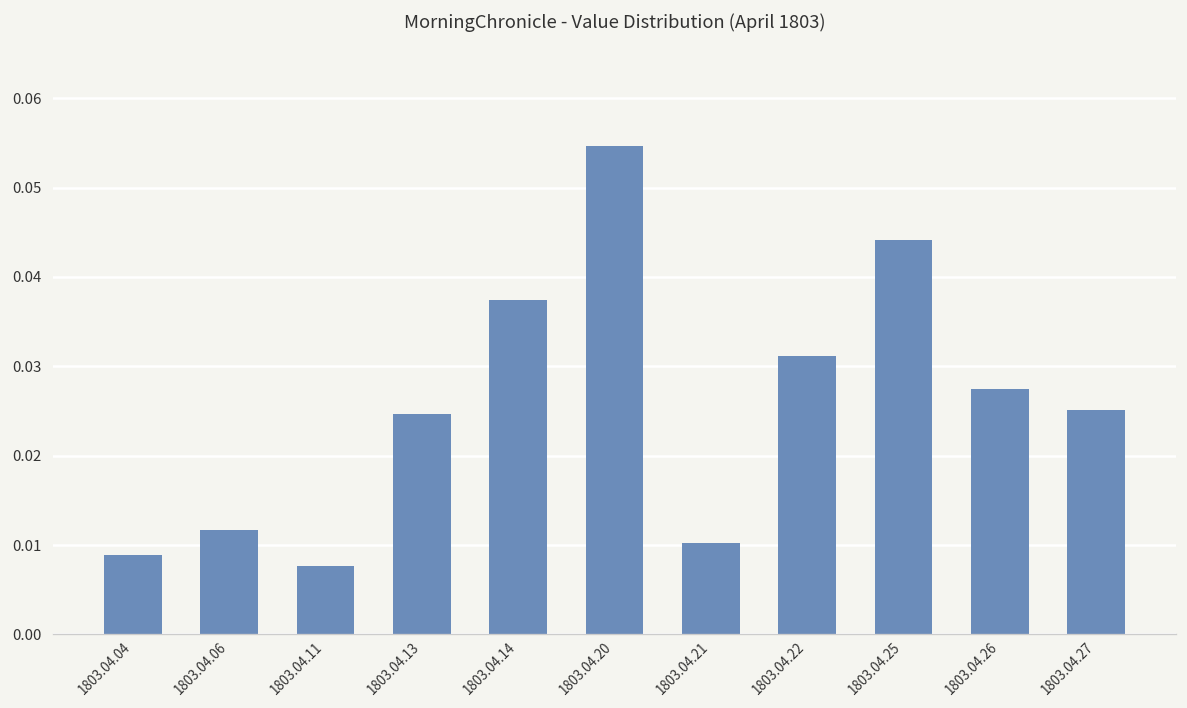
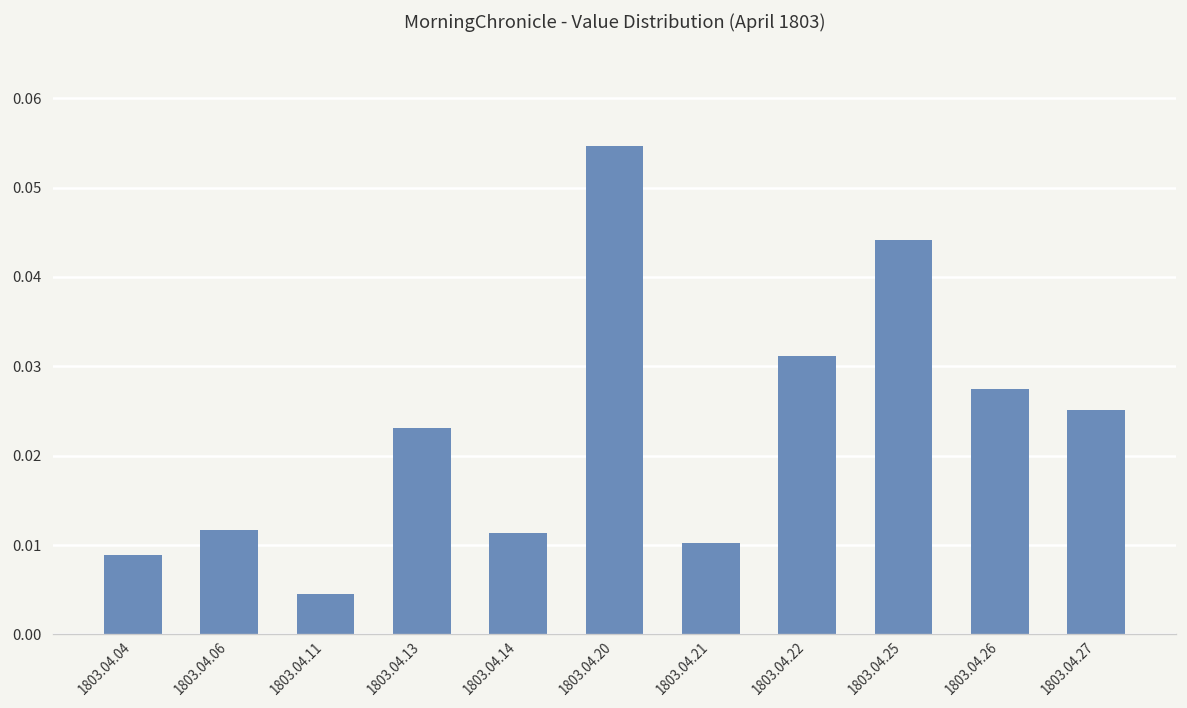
1803.04.11: 0.008 -> 0.004
1803.04.13: 0.025 -> 0.023
1803.04.14: 0.037 -> 0.011
